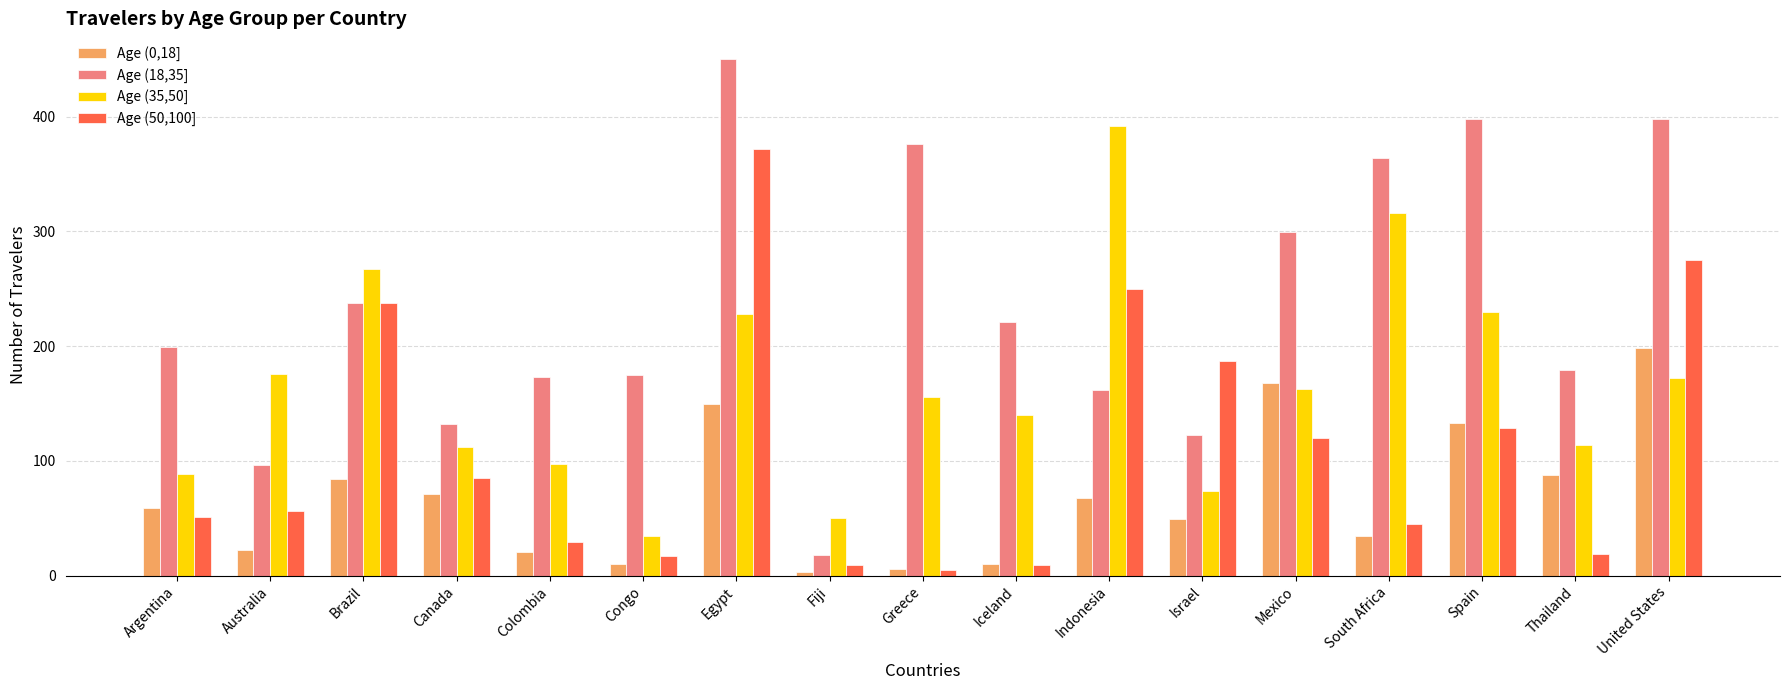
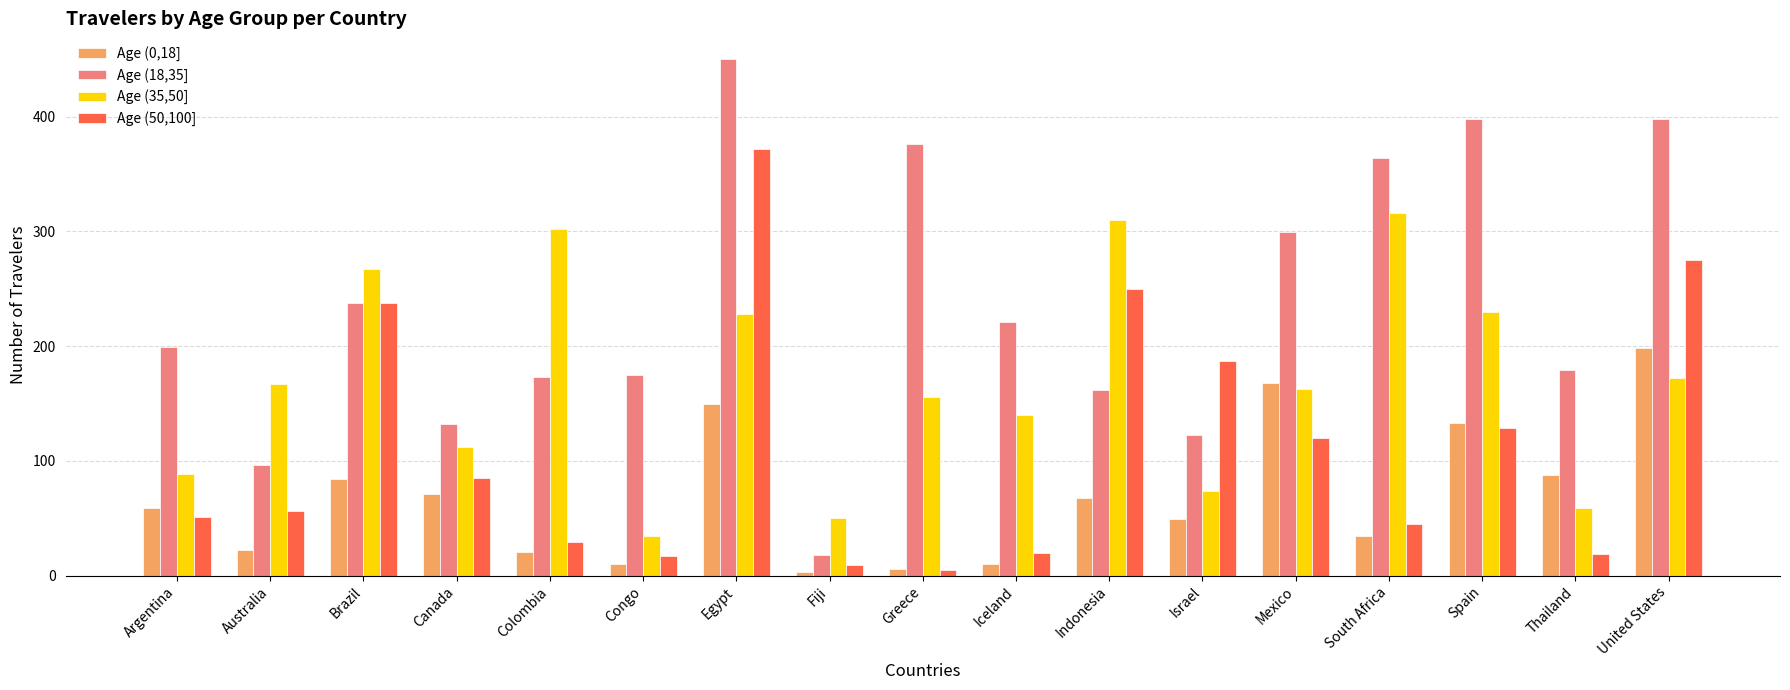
Age (35,50], Australia: 176 -> 167
Age (35,50], Colombia: 97 -> 302
Age (50,100], Iceland: 9 -> 20
Age (35,50], Indonesia: 392 -> 310
Age (35,50], Thailand: 114 -> 59
